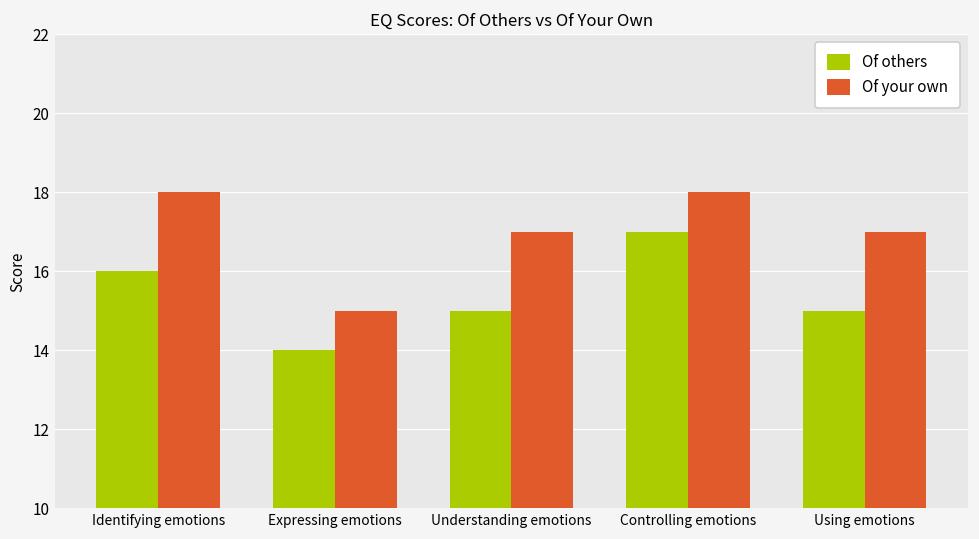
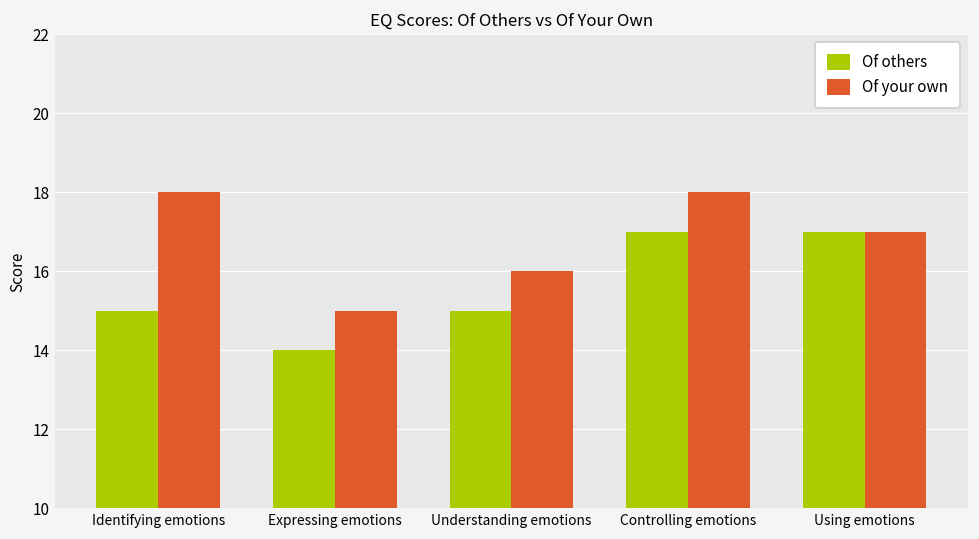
Of others, Identifying emotions: 16 -> 15
Of your own, Understanding emotions: 17 -> 16
Of others, Using emotions: 15 -> 17
